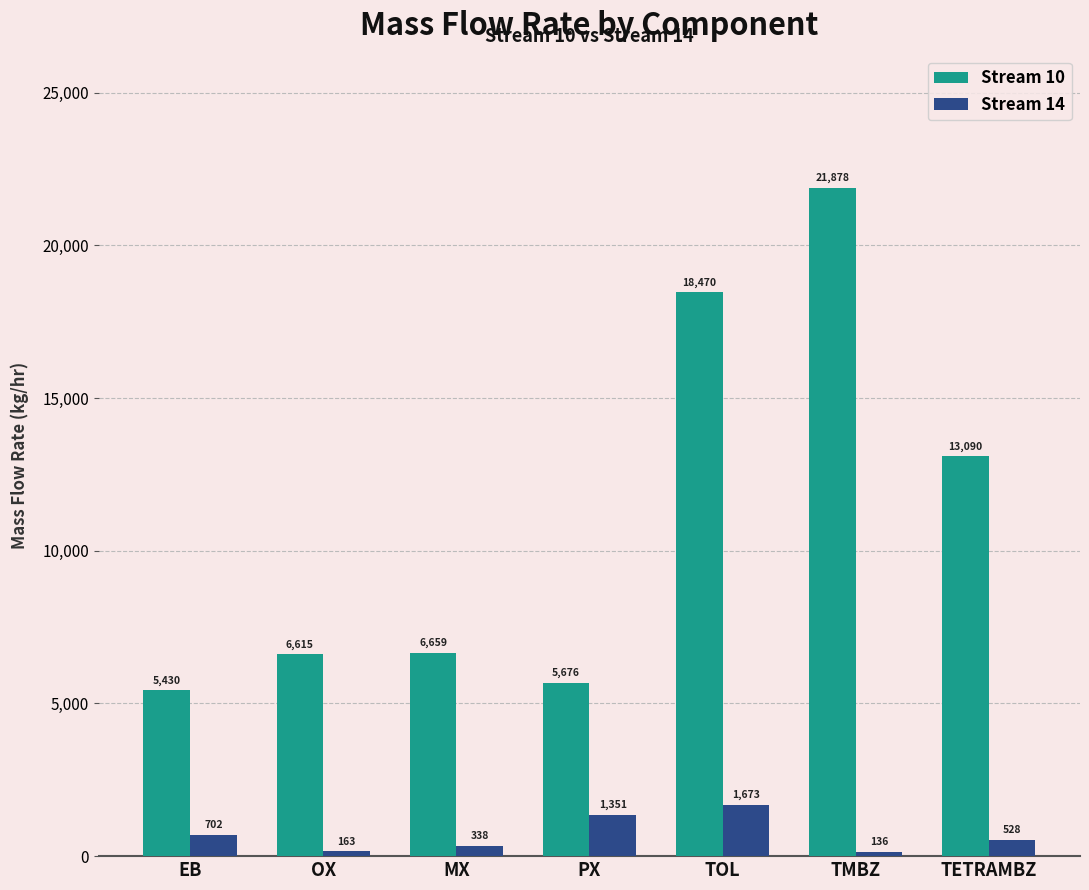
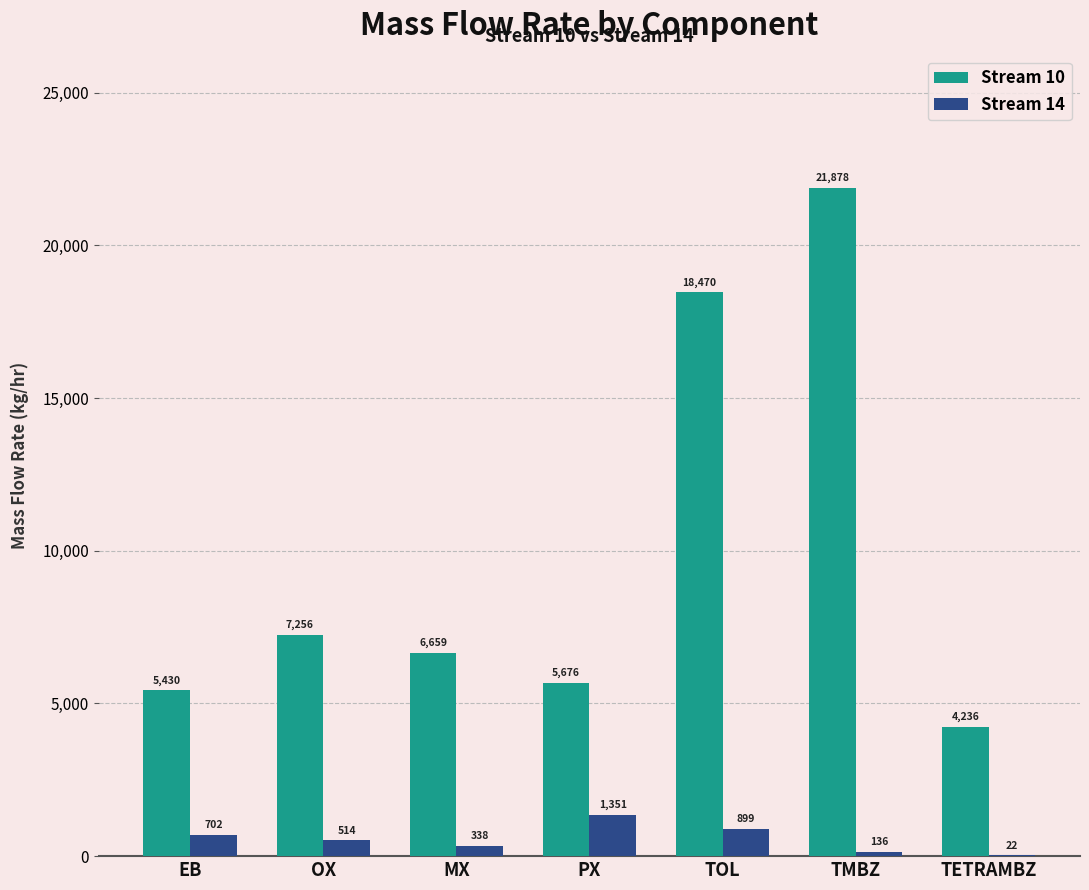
Stream 10, OX: 6,615 -> 7,256
Stream 14, OX: 163 -> 514
Stream 14, TOL: 1,673 -> 899
Stream 10, TETRAMBZ: 13,090 -> 4,236
Stream 14, TETRAMBZ: 528 -> 22
